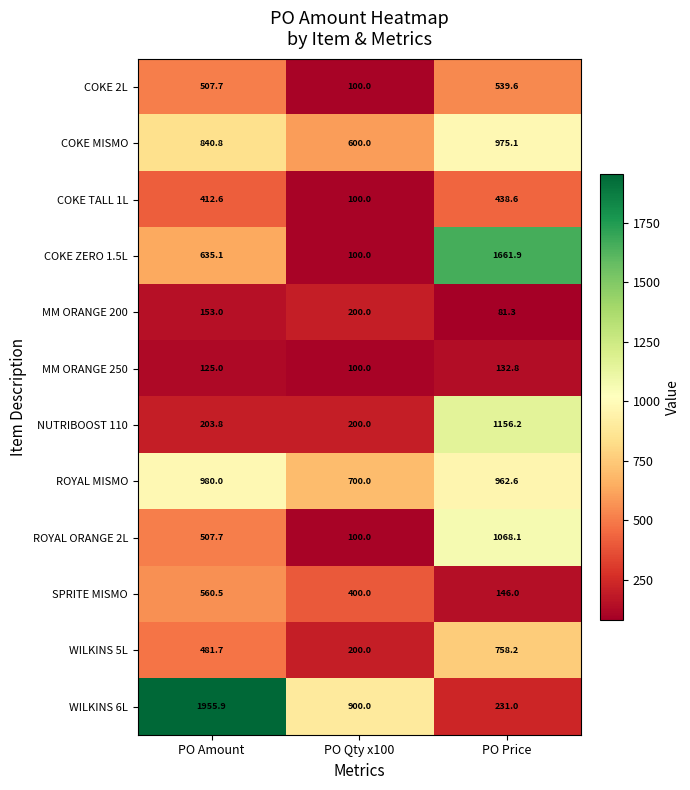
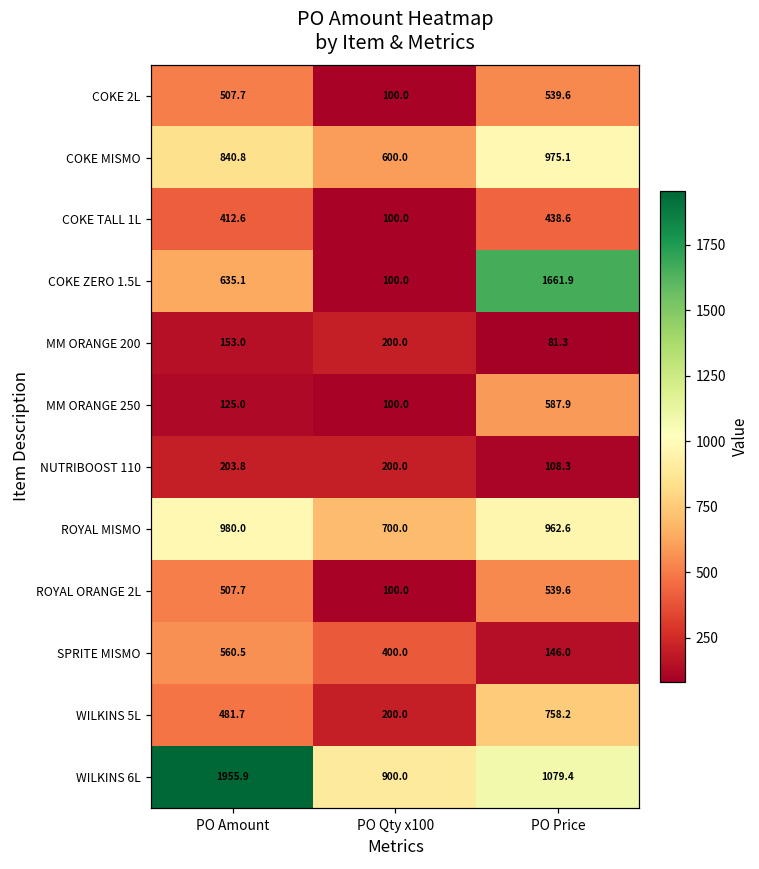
MM ORANGE 250, PO Price: 132.8 -> 587.9
NUTRIBOOST 110, PO Price: 1156.2 -> 108.3
ROYAL ORANGE 2L, PO Price: 1068.1 -> 539.6
WILKINS 6L, PO Price: 231.0 -> 1079.4
